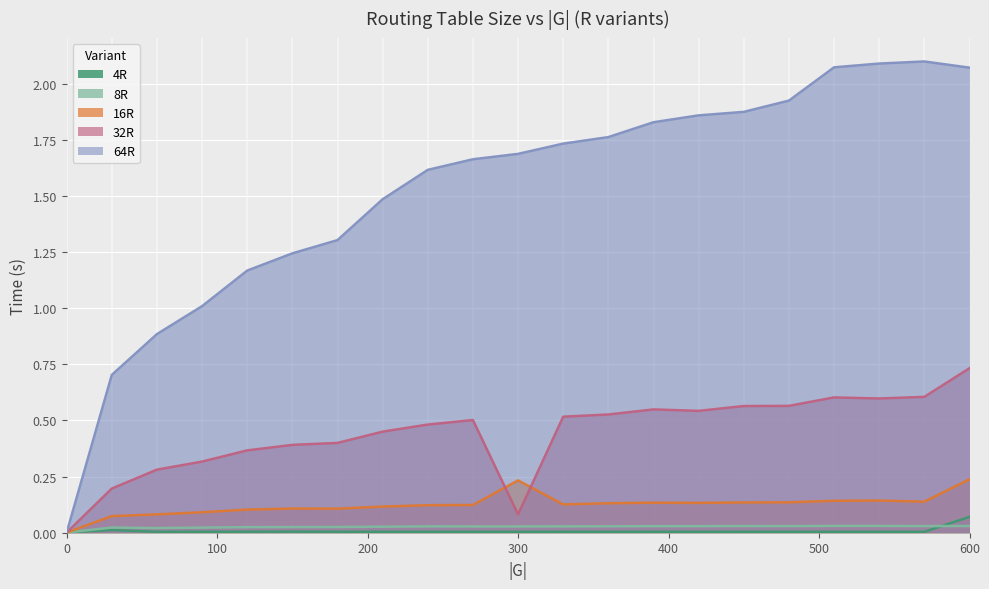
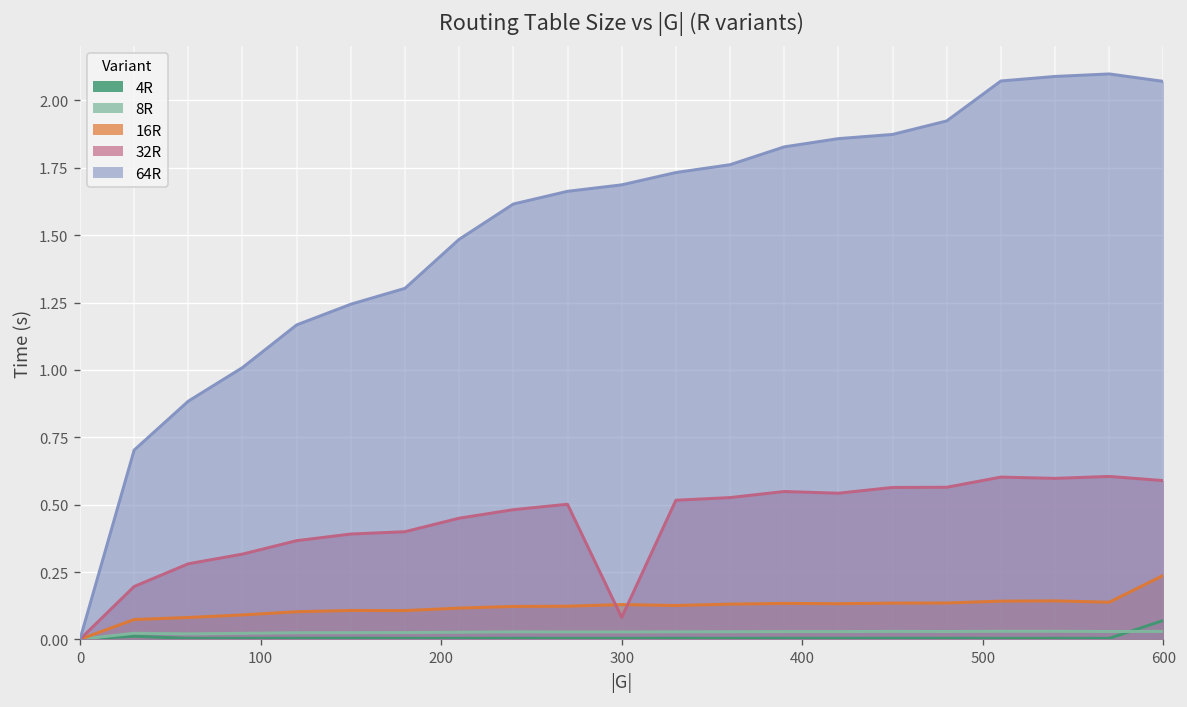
16R, 300: 0.23 -> 0.13
32R, 600: 0.73 -> 0.59
